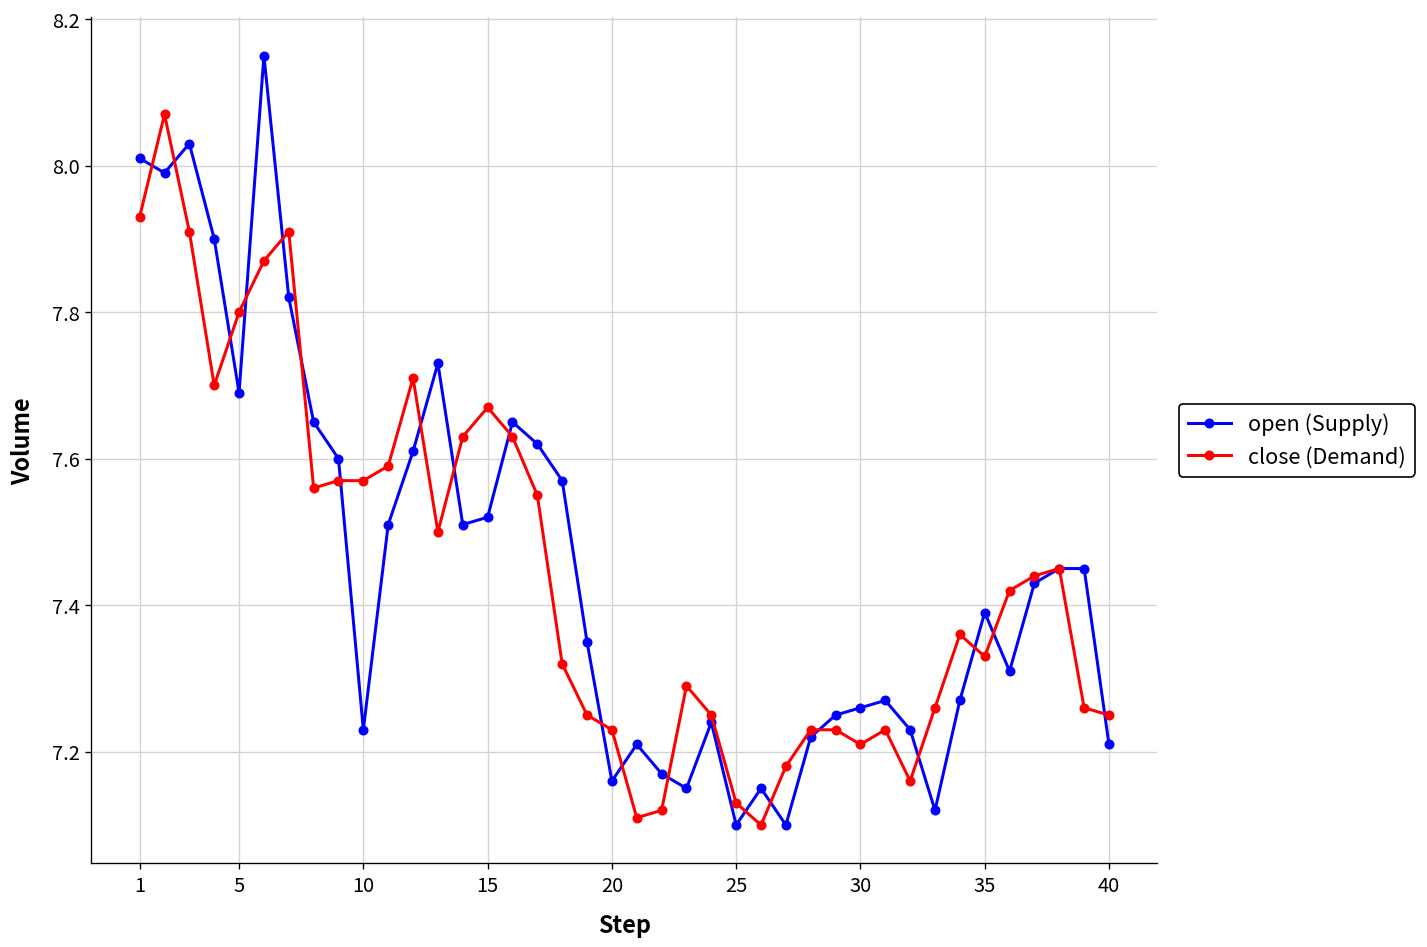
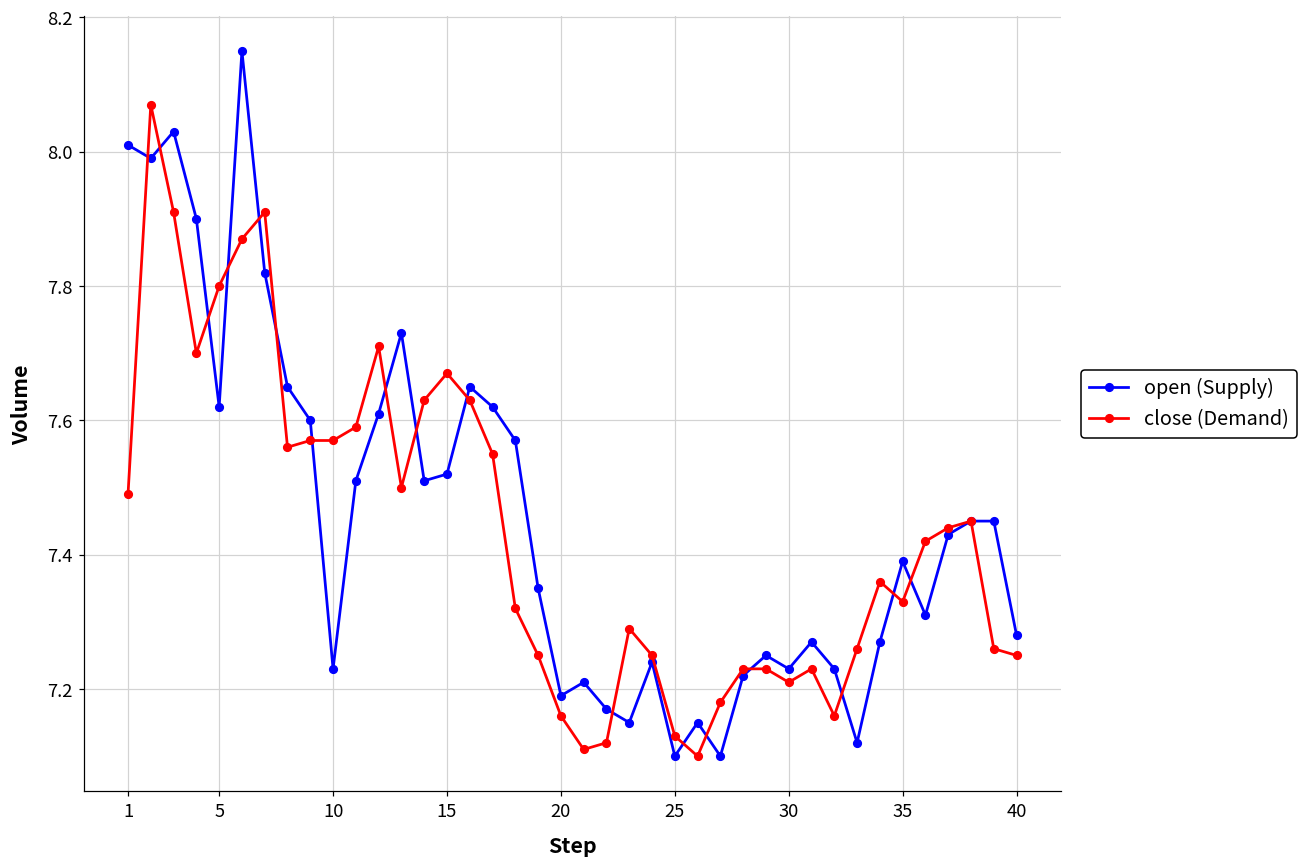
close (Demand), 1: 7.93 -> 7.49
open (Supply), 5: 7.69 -> 7.62
open (Supply), 20: 7.16 -> 7.19
close (Demand), 20: 7.23 -> 7.16
open (Supply), 30: 7.26 -> 7.23
open (Supply), 40: 7.21 -> 7.28
